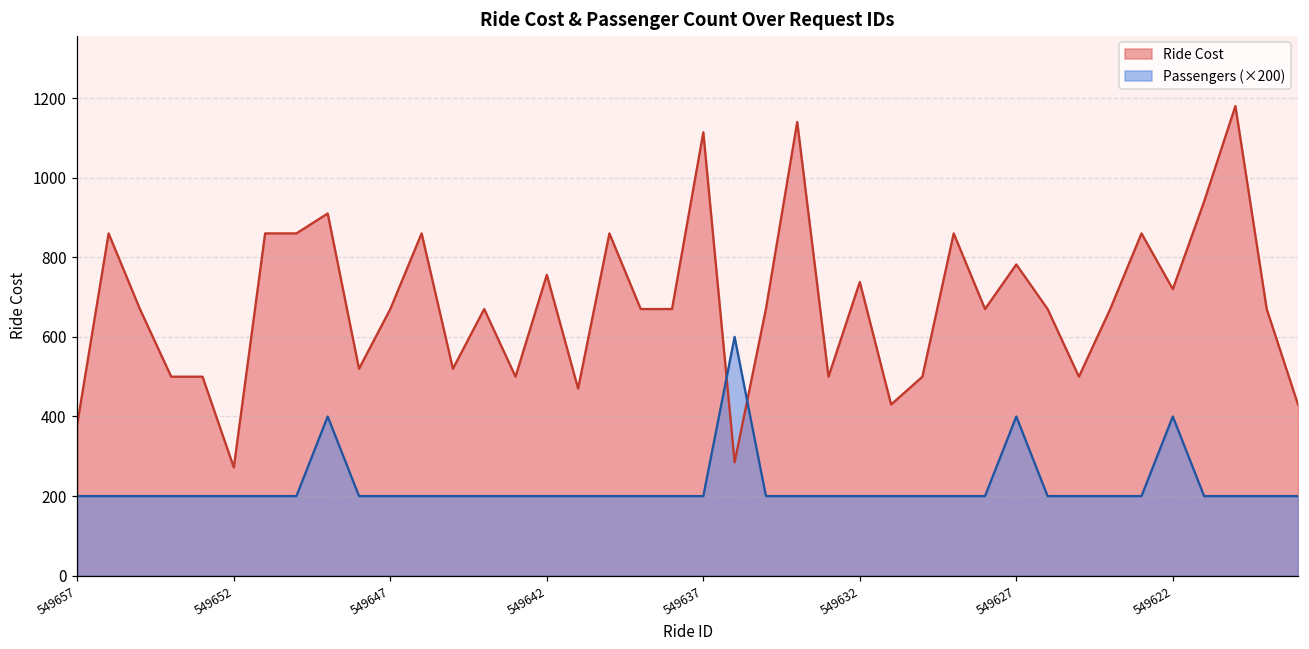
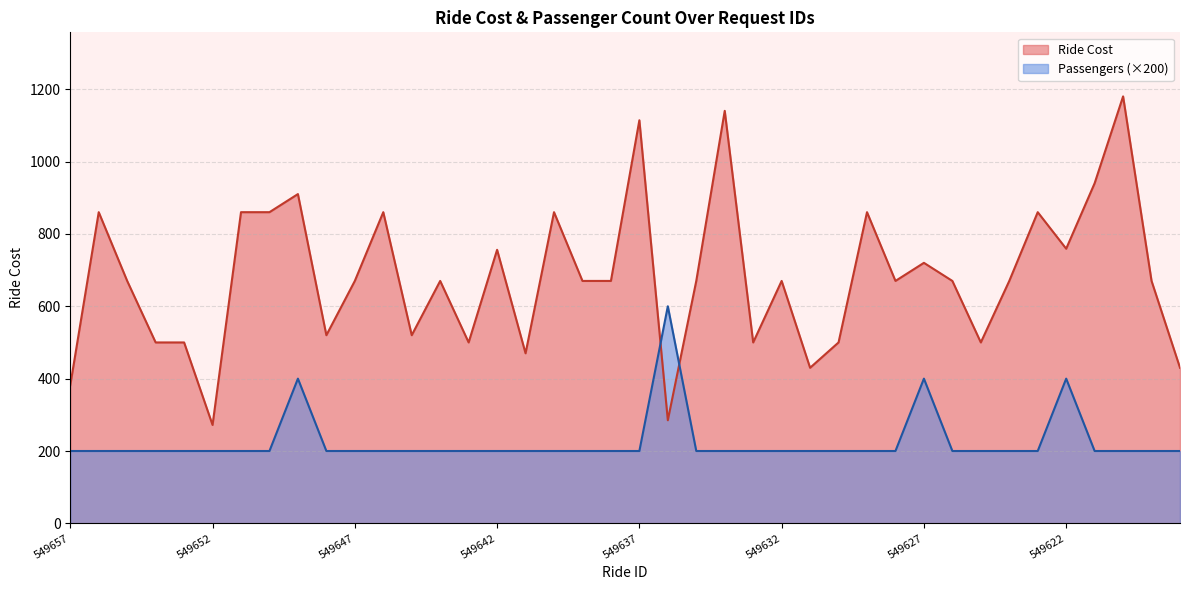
Ride Cost, 549632: 740 -> 670
Ride Cost, 549627: 780 -> 720
Ride Cost, 549622: 720 -> 760
